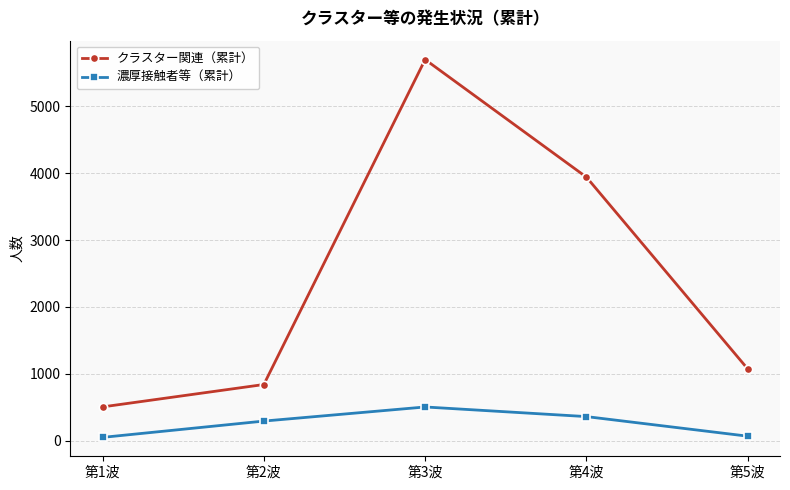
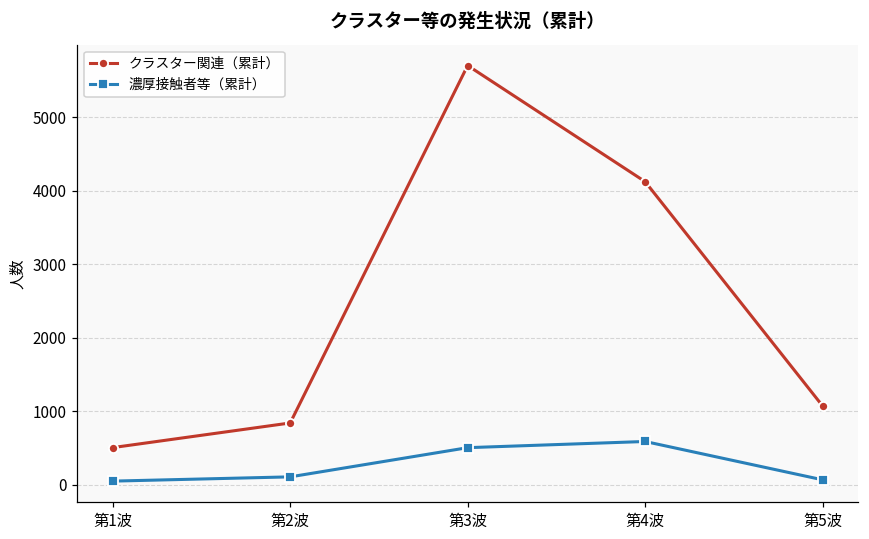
濃厚接触者等（累計）, 第2波: 300 -> 100
クラスター関連（累計）, 第4波: 3900 -> 4100
濃厚接触者等（累計）, 第4波: 400 -> 600
